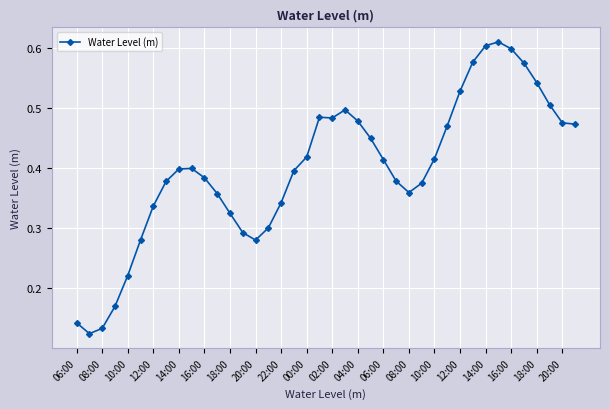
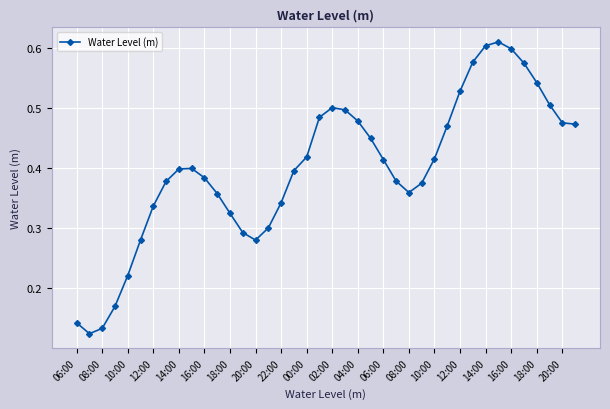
02:00: 0.48 -> 0.50
